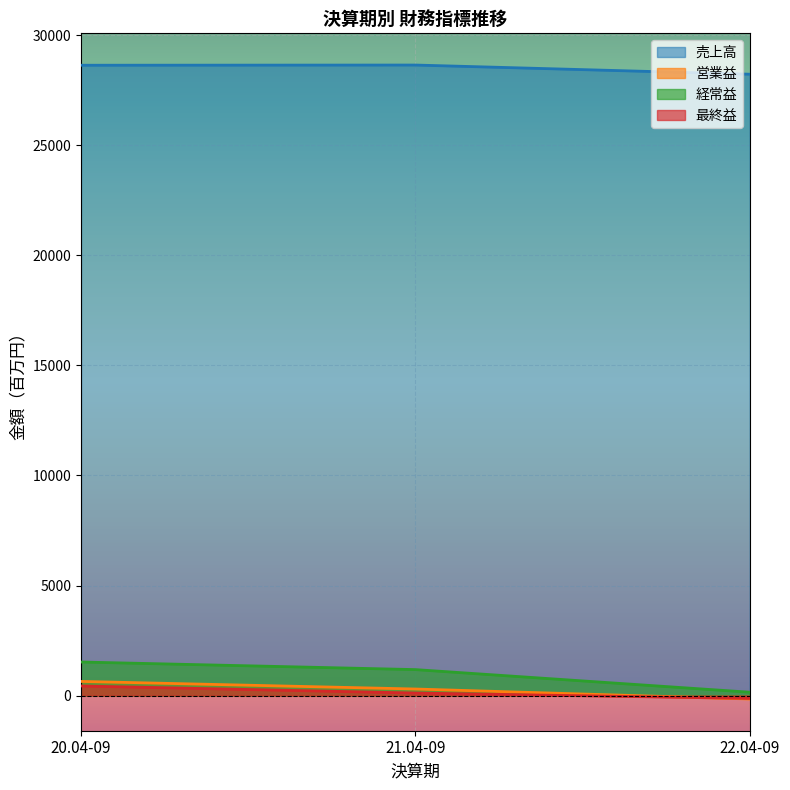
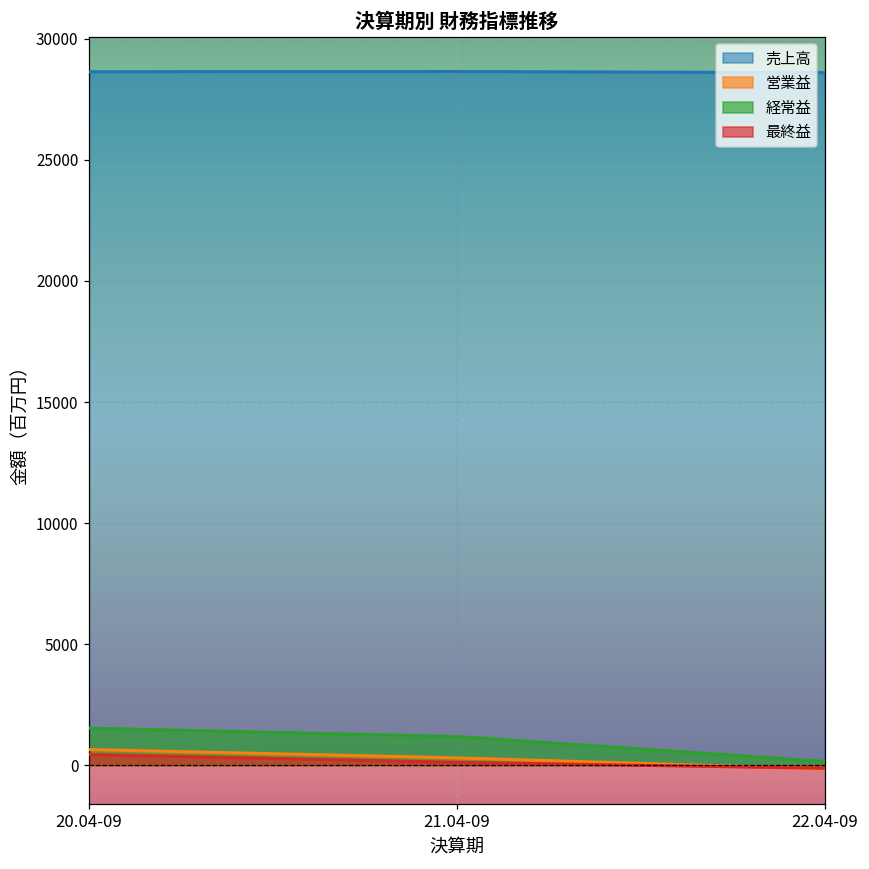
売上高, 22.04-09: 28200 -> 28600
